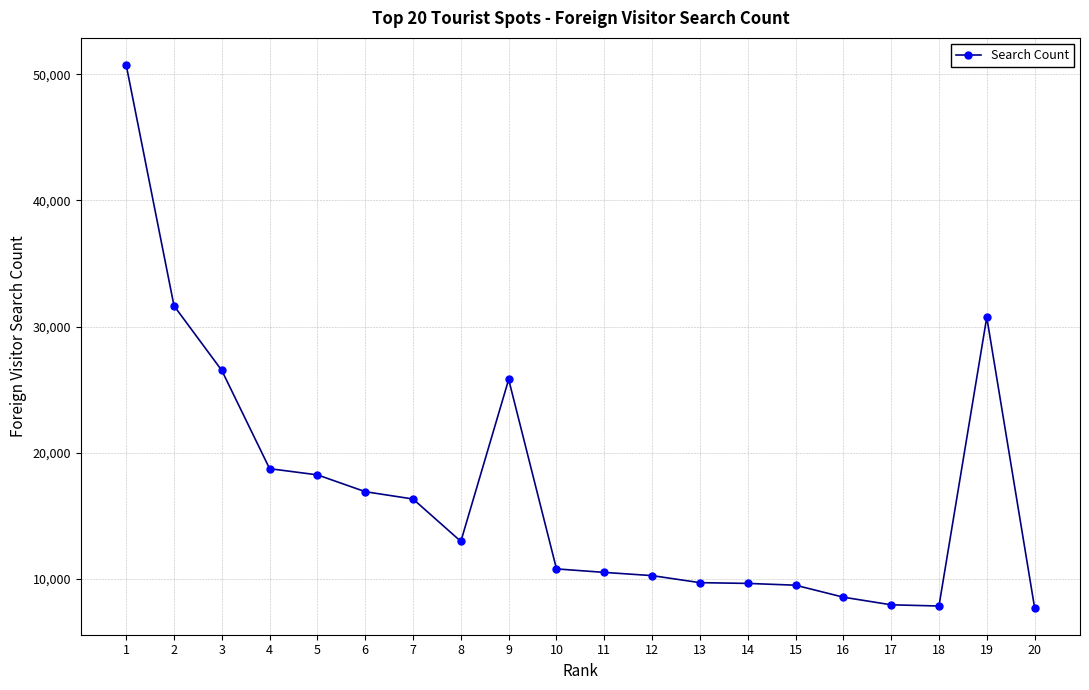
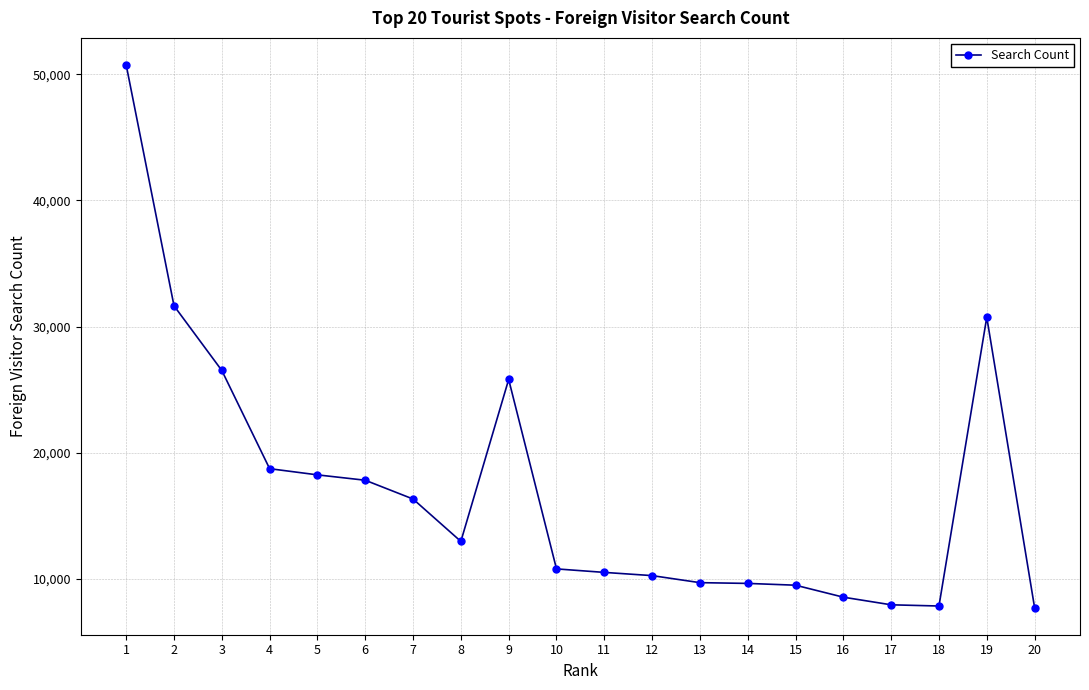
6: 16,900 -> 17,800
